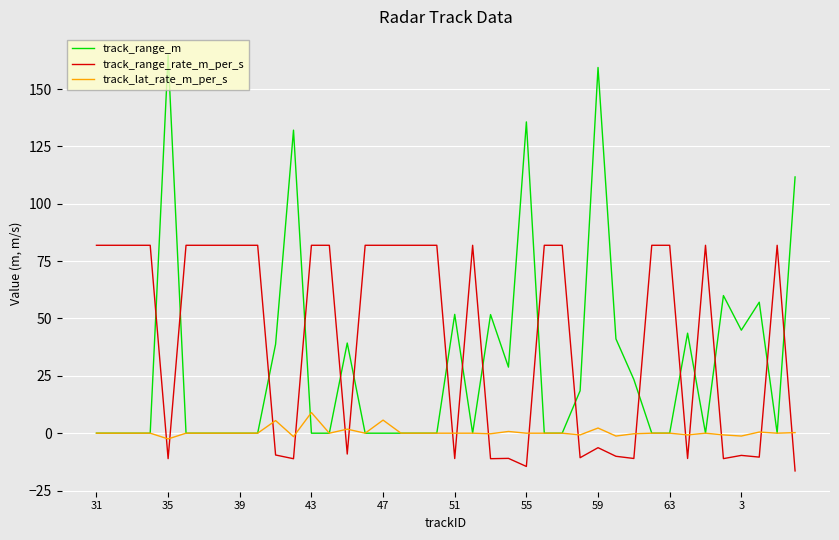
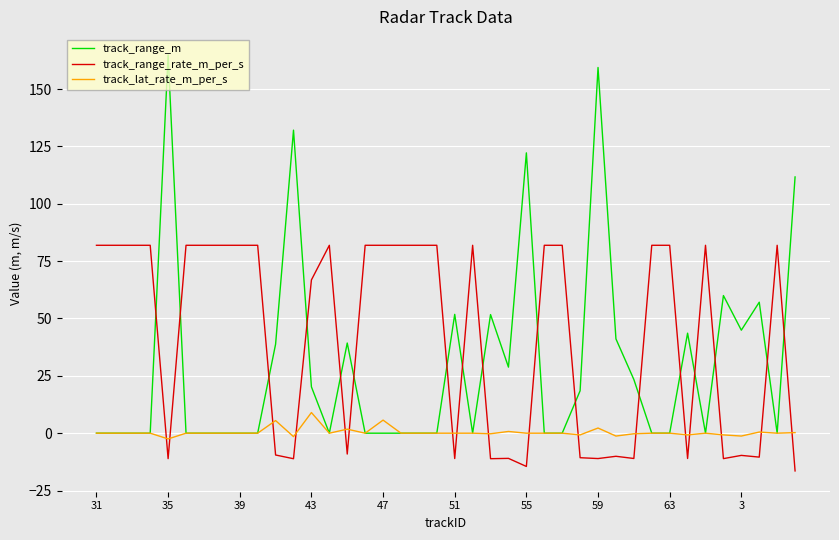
track_range_m, 43: 0 -> 20
track_range_rate_m_per_s, 43: 82 -> 67
track_range_m, 55: 136 -> 122
track_range_rate_m_per_s, 59: -6 -> -11
